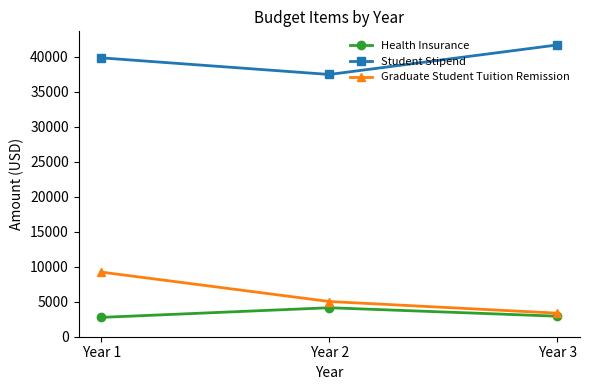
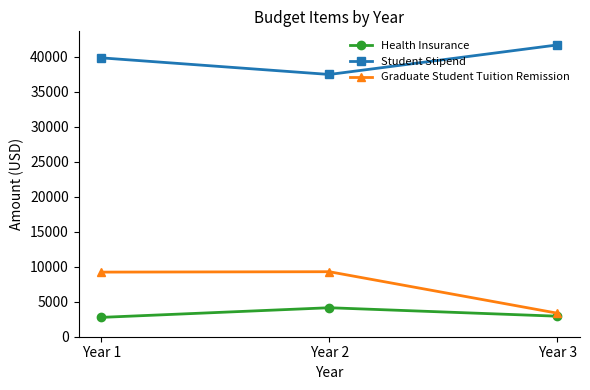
Graduate Student Tuition Remission, Year 2: 5000 -> 9000
